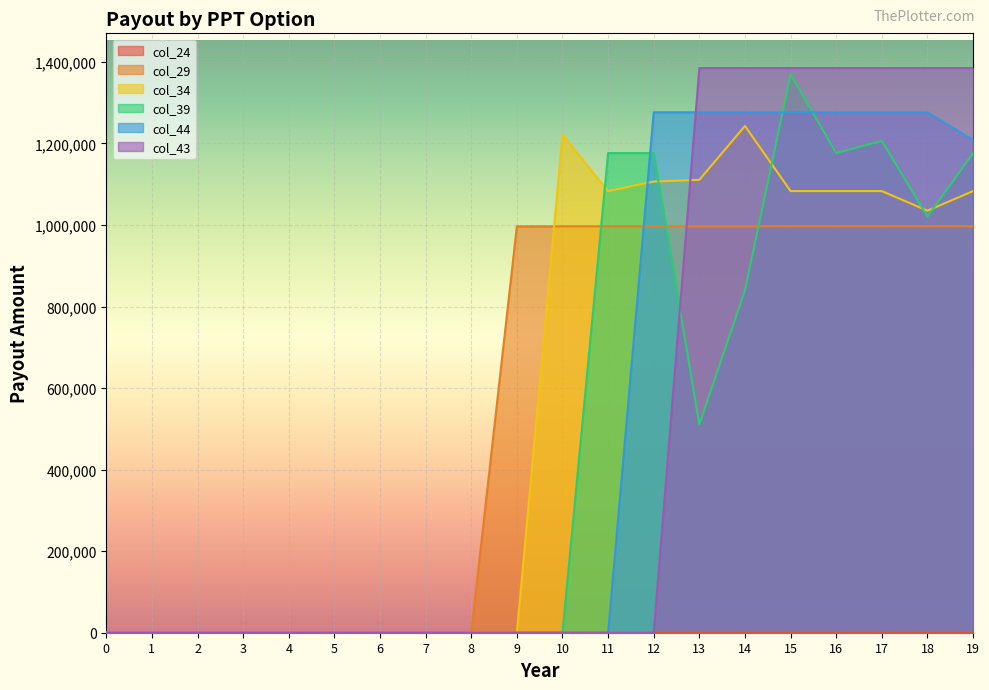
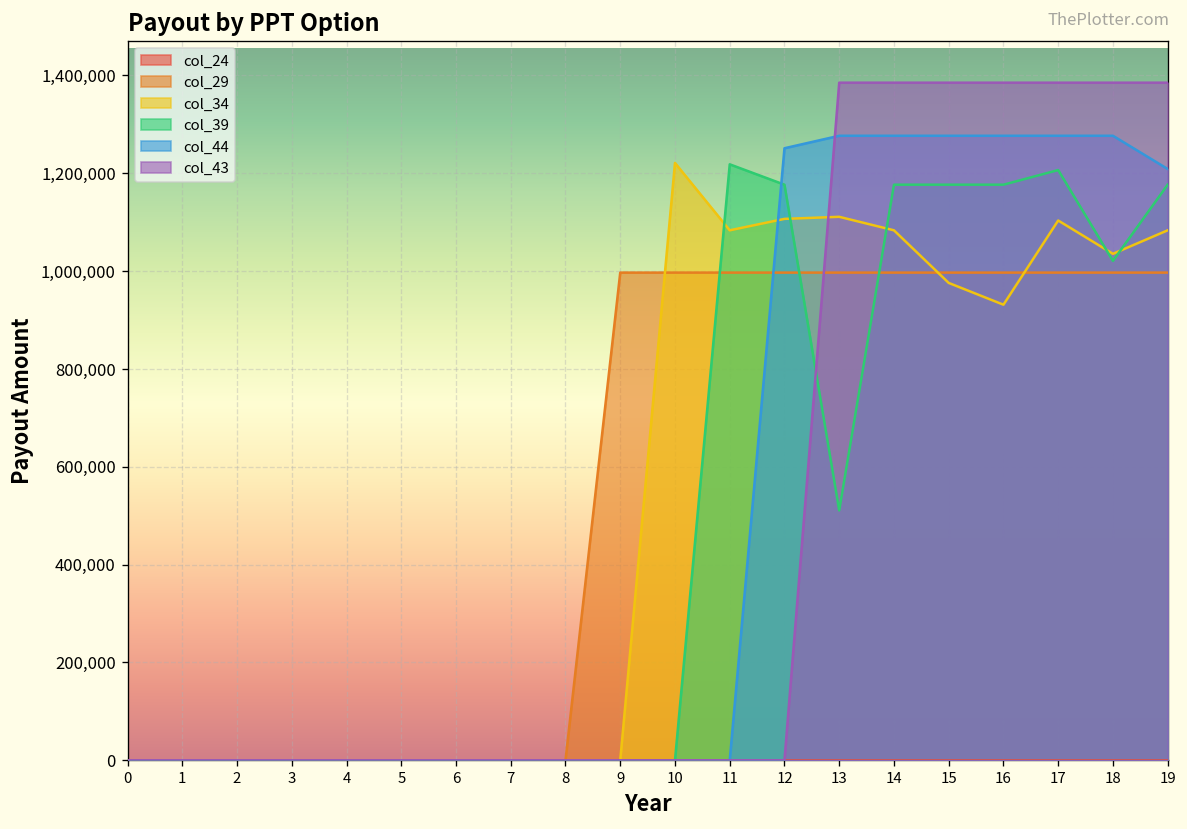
col_39, 11: 1,180,000 -> 1,220,000
col_44, 12: 1,280,000 -> 1,250,000
col_34, 14: 1,240,000 -> 1,080,000
col_39, 14: 840,000 -> 1,180,000
col_34, 15: 1,080,000 -> 980,000
col_39, 15: 1,370,000 -> 1,180,000
col_34, 16: 1,080,000 -> 930,000
col_34, 17: 1,080,000 -> 1,100,000
